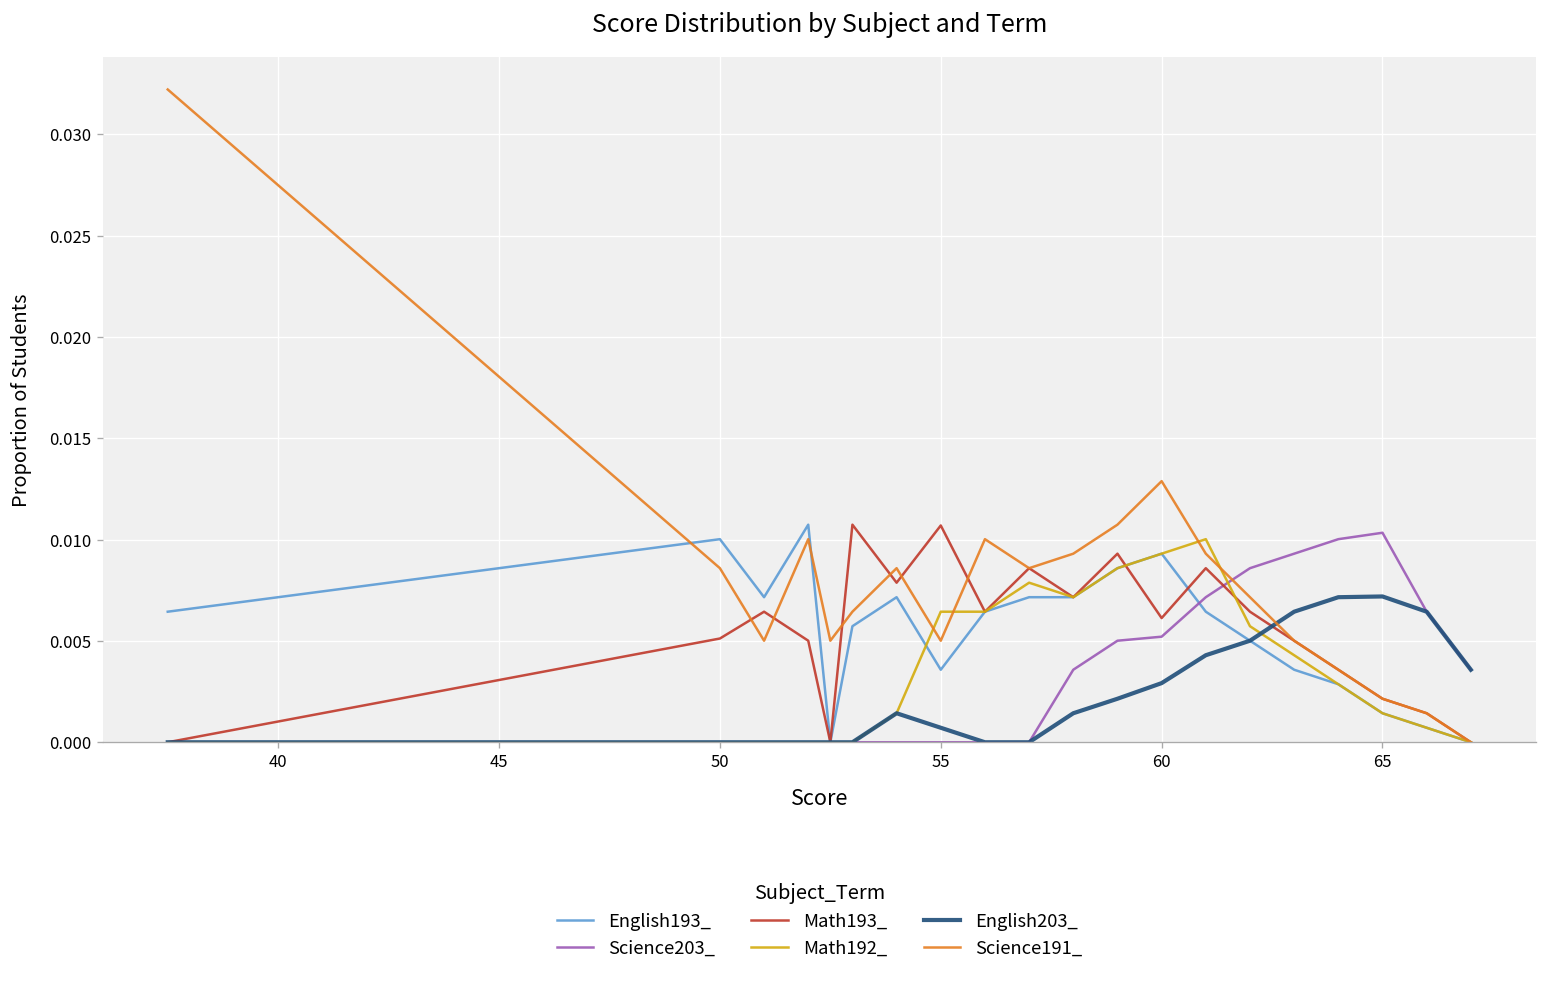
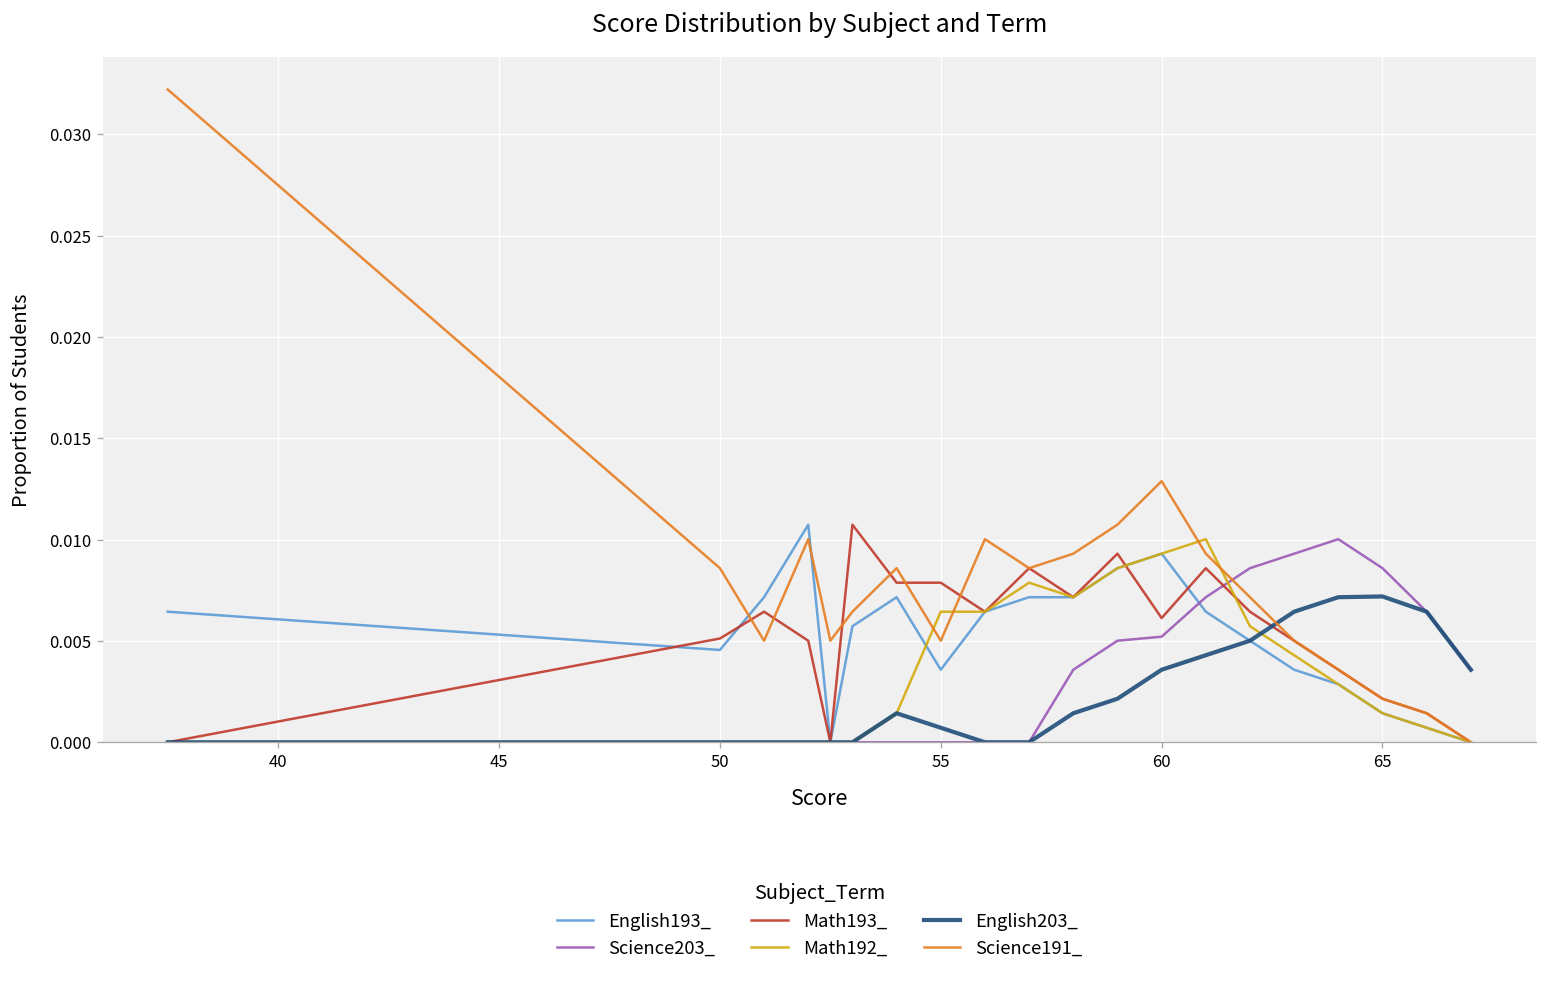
English193_, 50: 0.0100 -> 0.0046
Math193_, 55: 0.0107 -> 0.0079
English203_, 60: 0.0029 -> 0.0036
Science203_, 65: 0.0103 -> 0.0086
